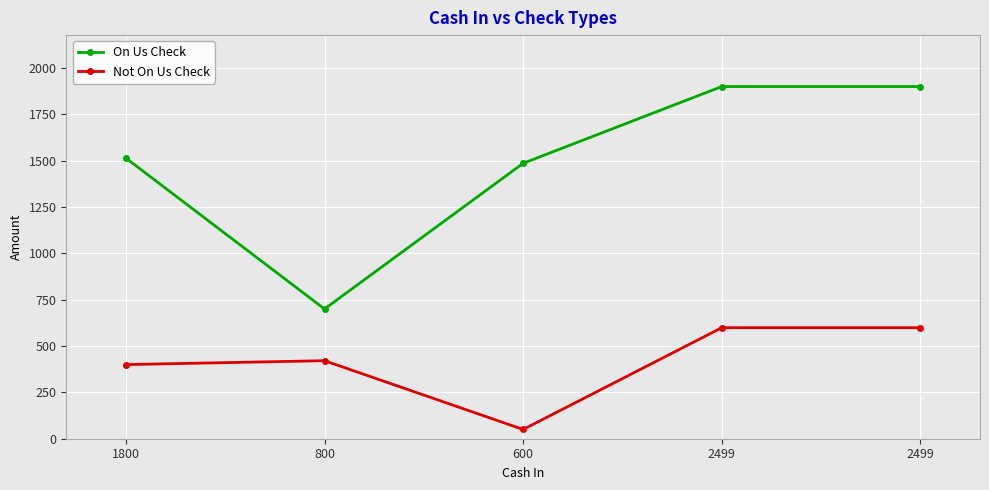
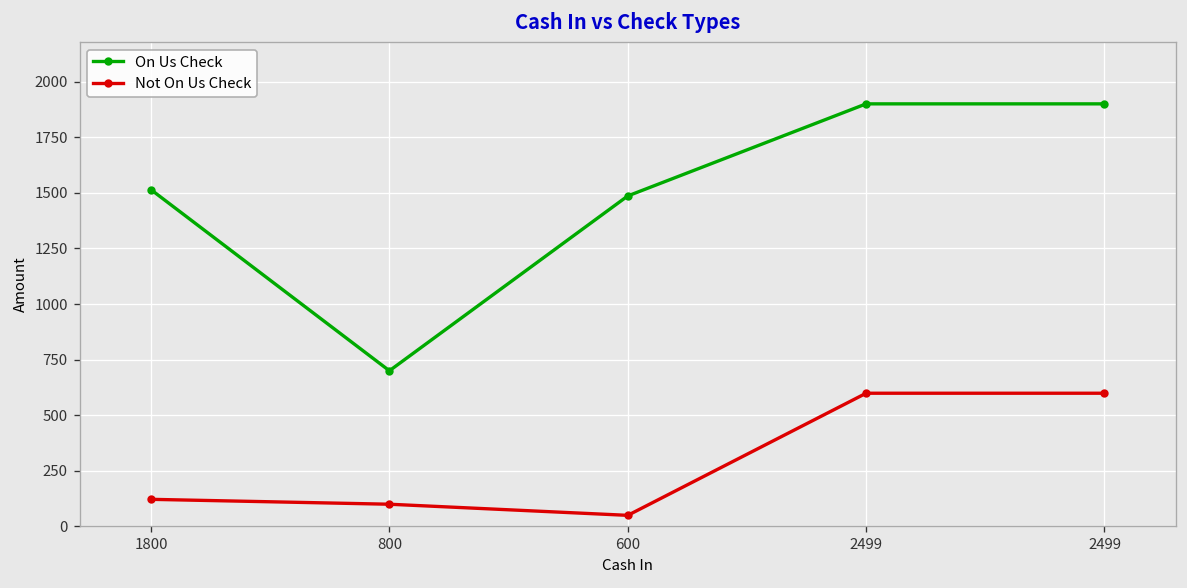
Not On Us Check, 1800: 400 -> 120
Not On Us Check, 800: 420 -> 100
